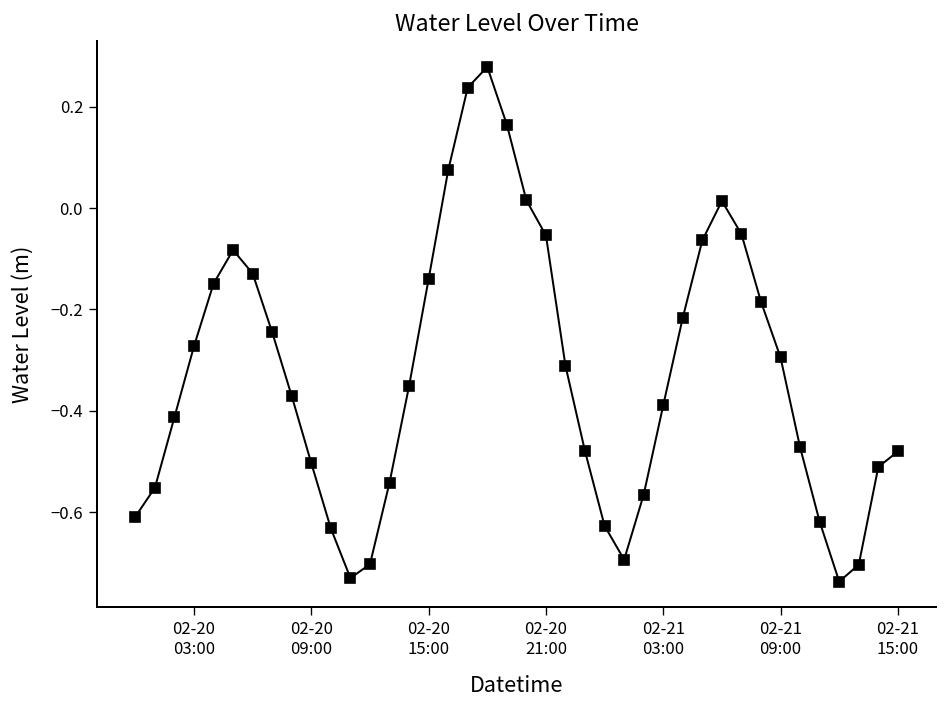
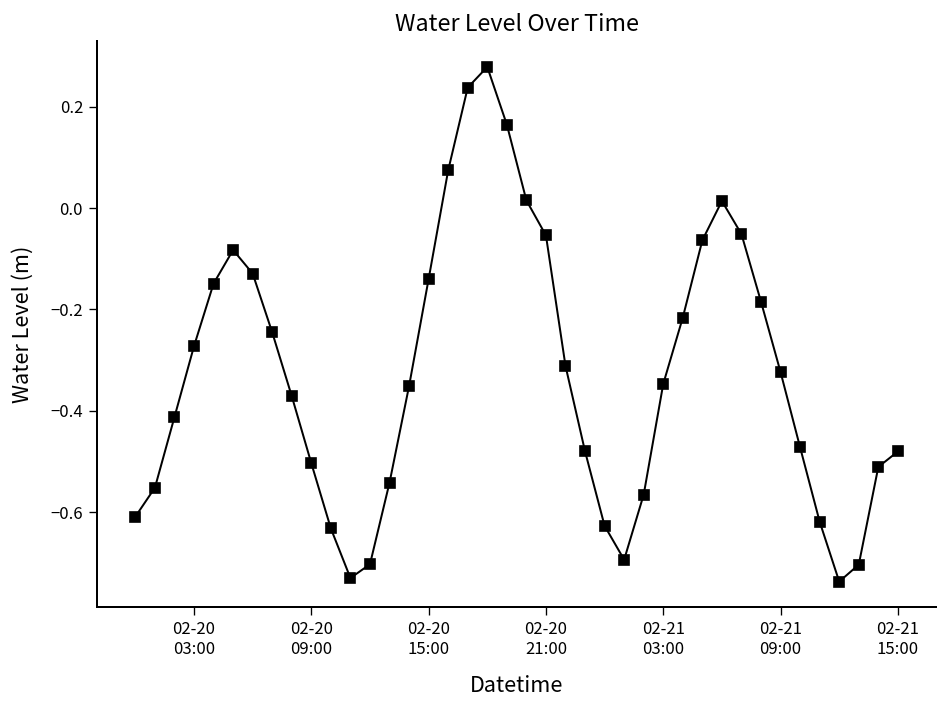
02-21 03:00: -0.39 -> -0.35
02-21 09:00: -0.29 -> -0.32
